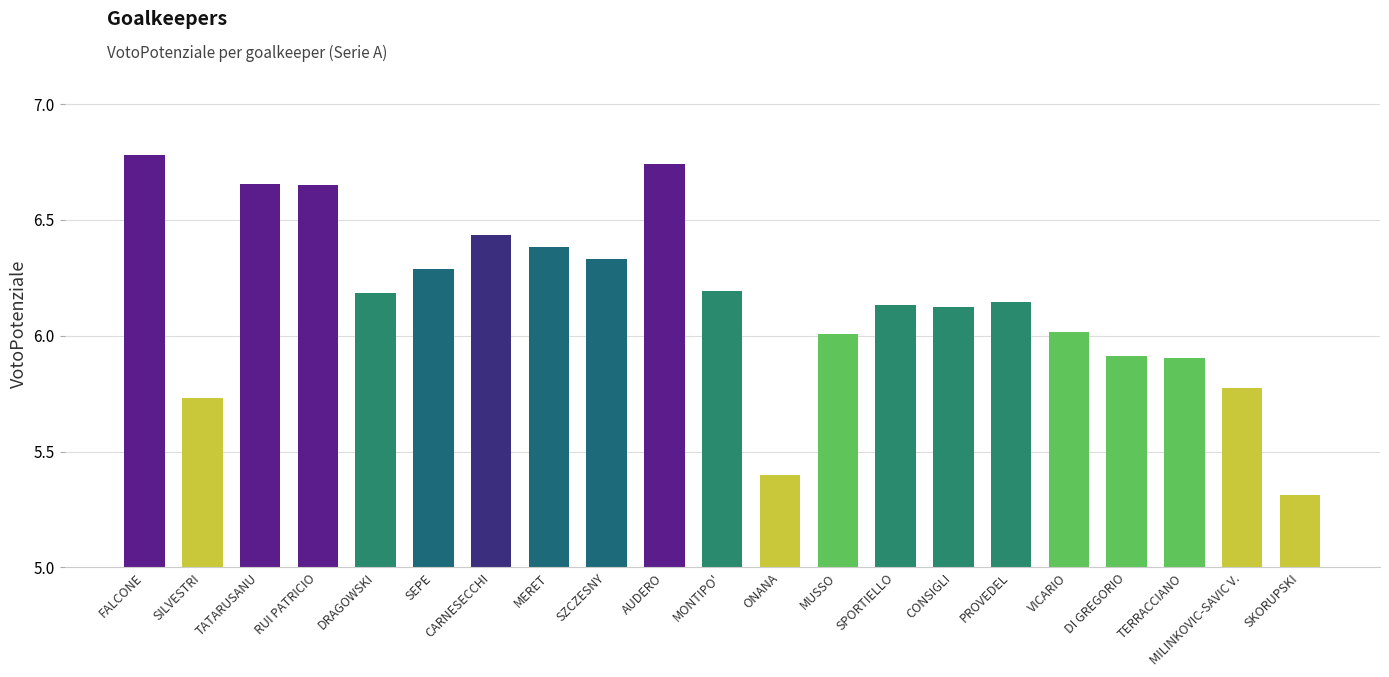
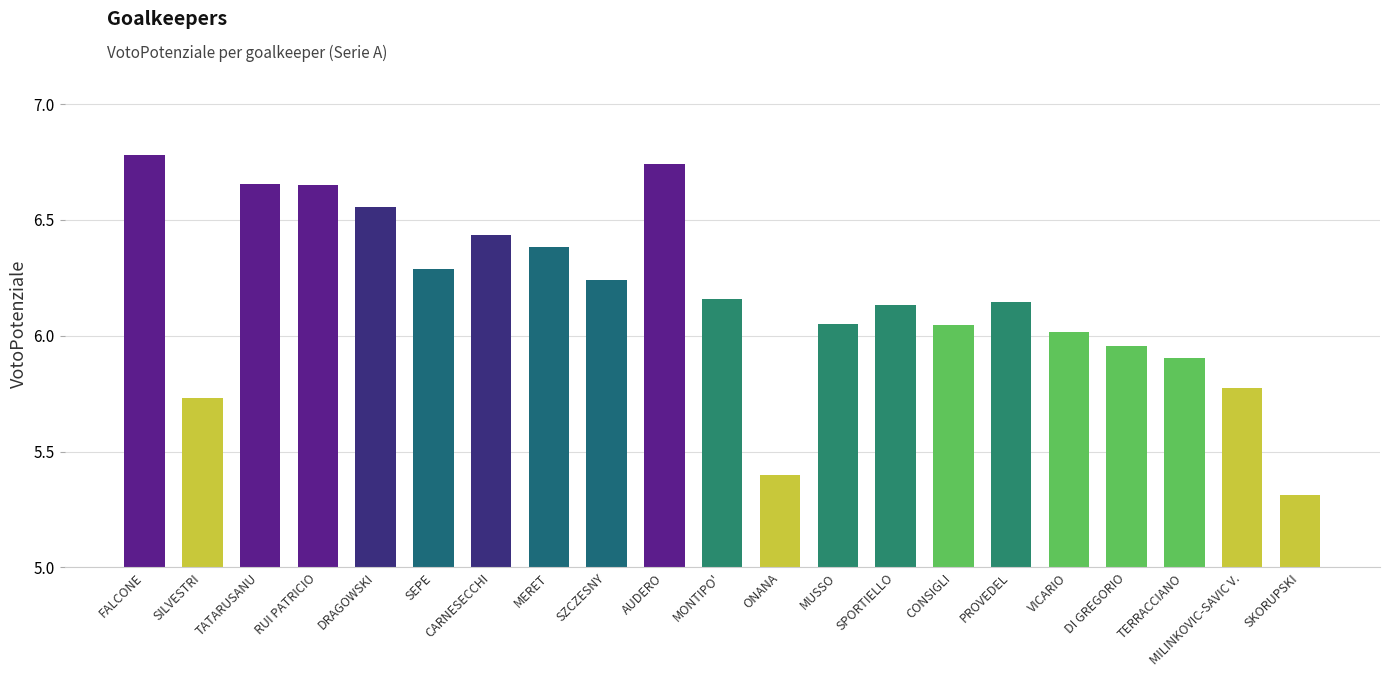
DRAGOWSKI: 6.18 -> 6.56
SZCZESNY: 6.33 -> 6.24
MONTIPO': 6.20 -> 6.16
MUSSO: 6.01 -> 6.05
CONSIGLI: 6.12 -> 6.05
DI GREGORIO: 5.91 -> 5.96
